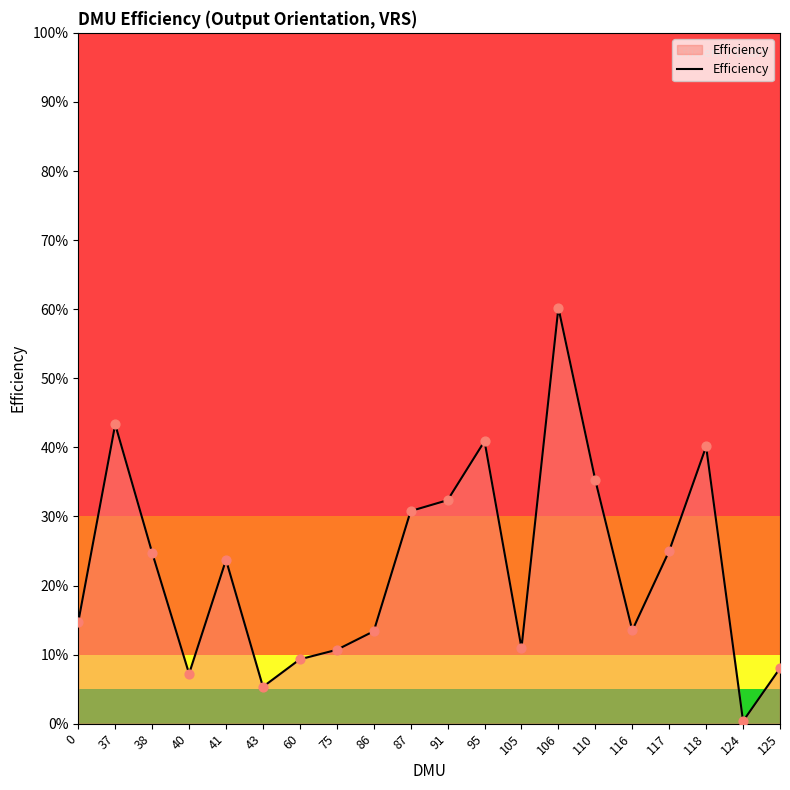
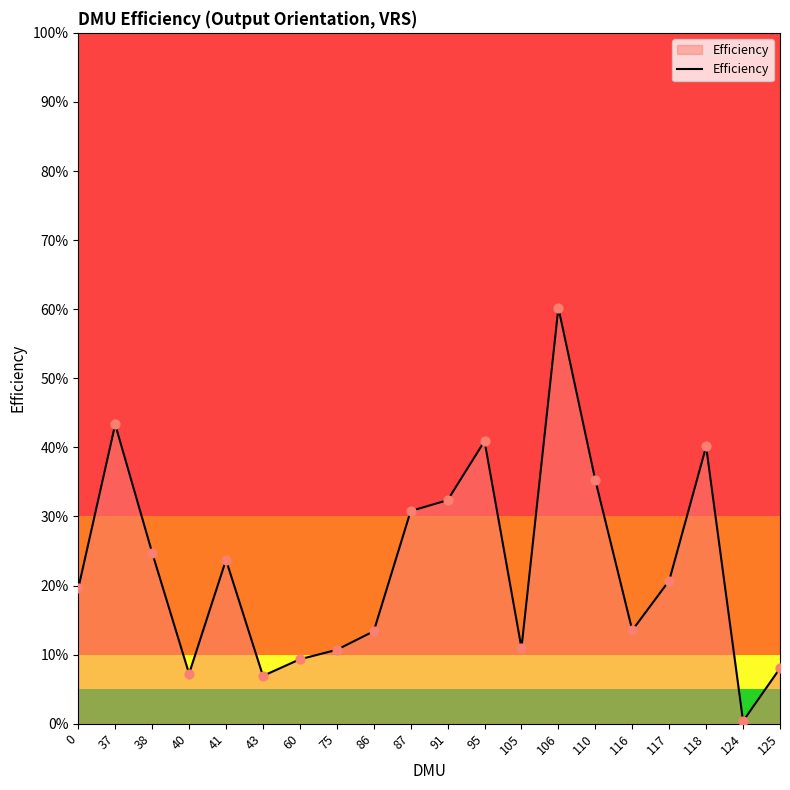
0: 15% -> 20%
43: 5% -> 7%
117: 25% -> 21%
